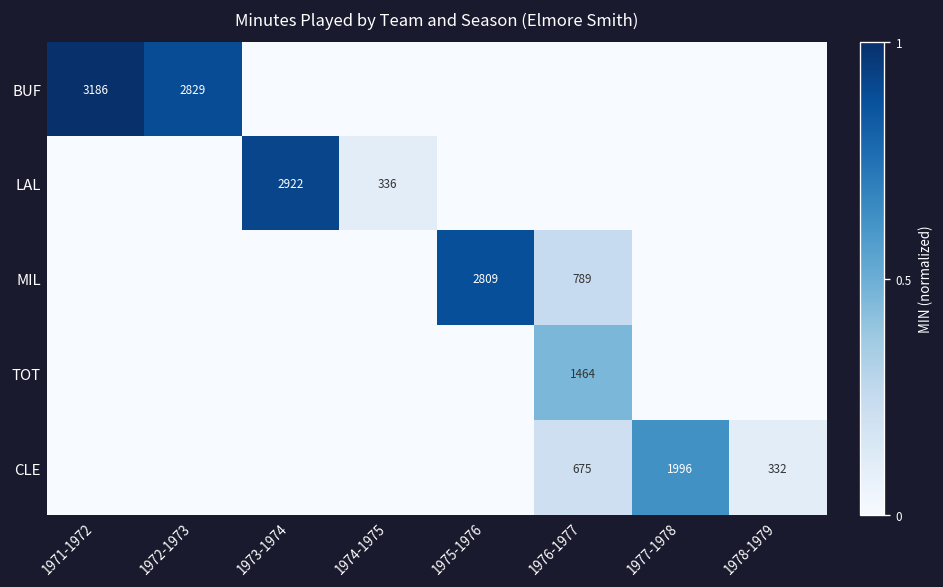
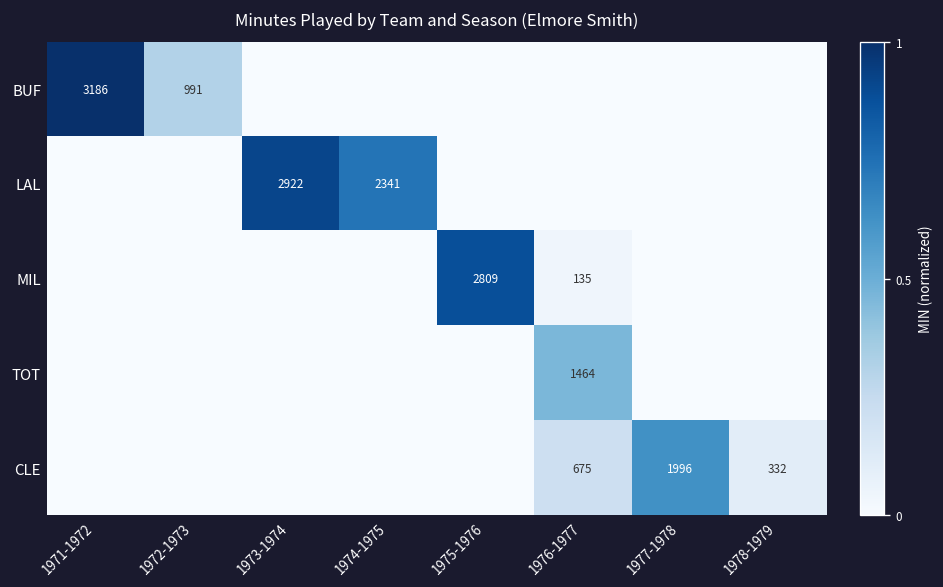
BUF, 1972-1973: 2829 -> 991
LAL, 1974-1975: 336 -> 2341
MIL, 1976-1977: 789 -> 135
